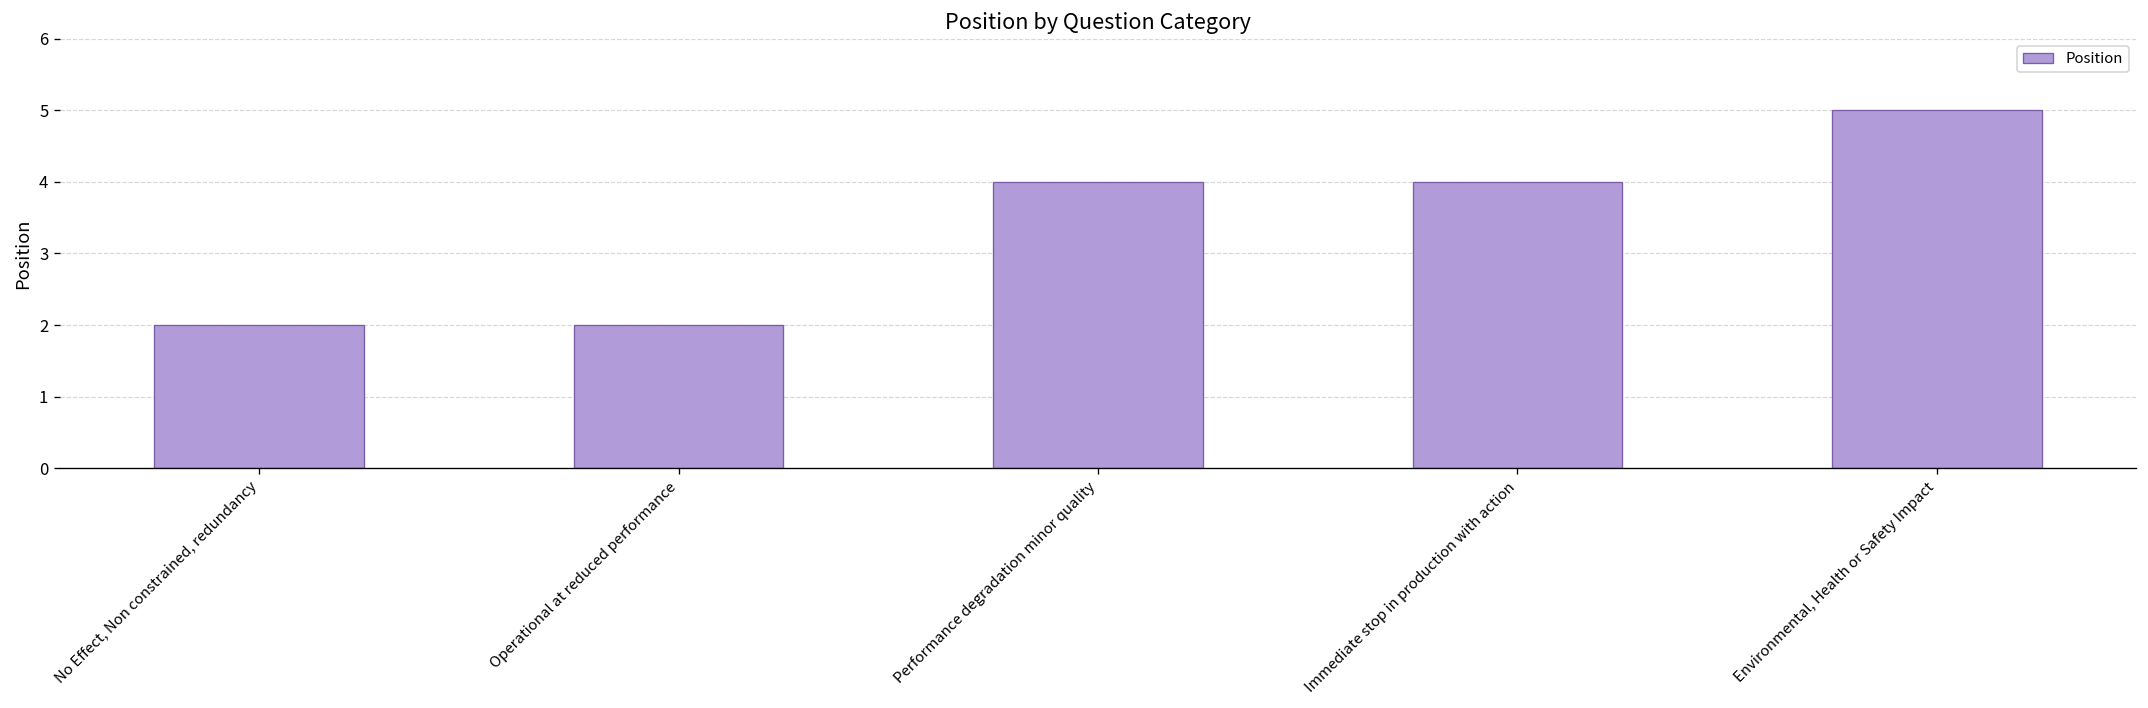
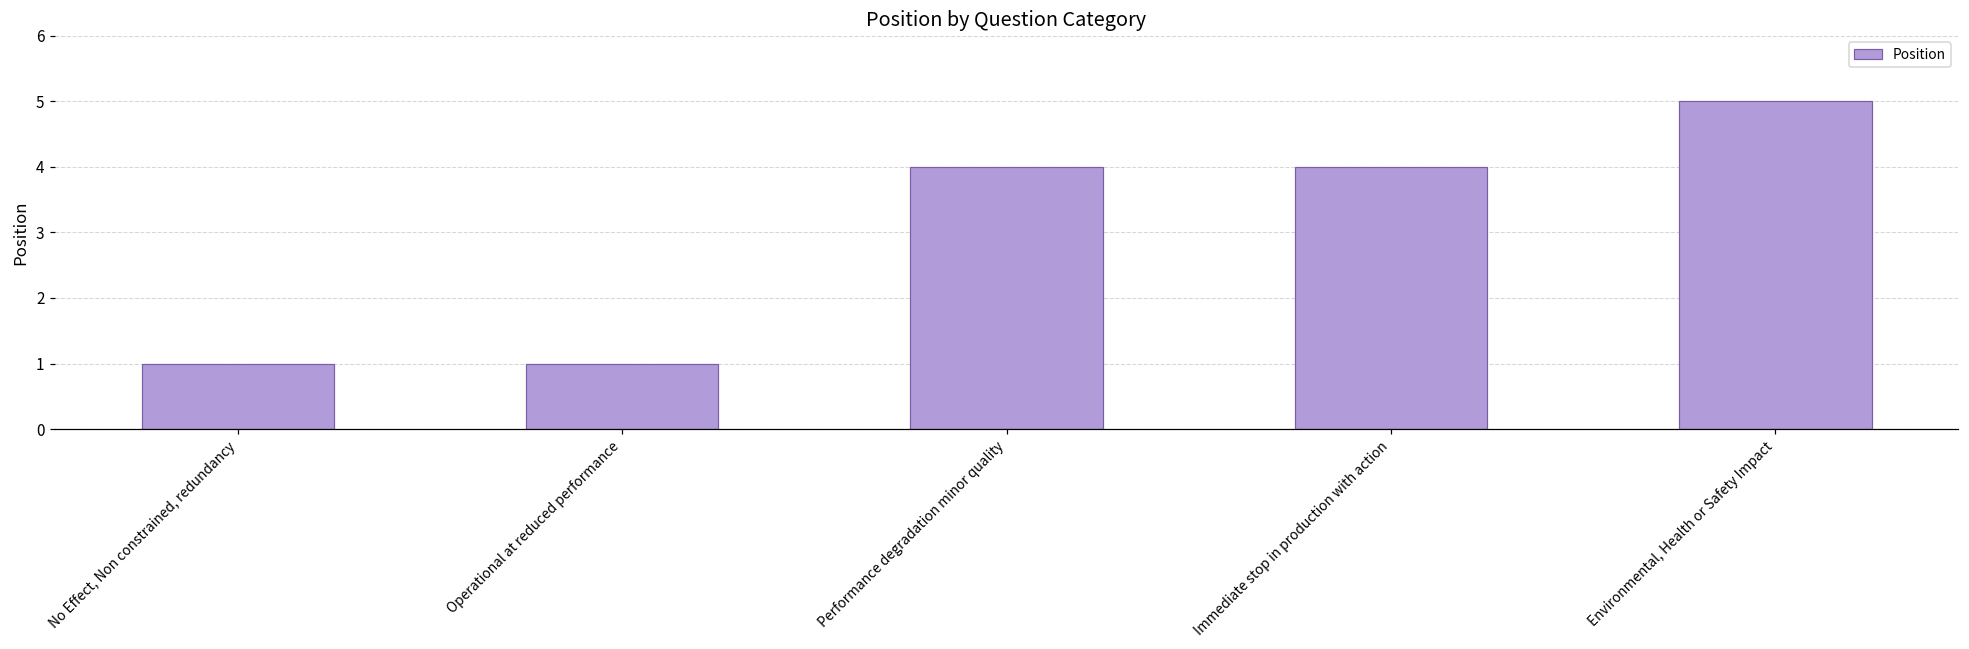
No Effect, Non constrained, redundancy: 2 -> 1
Operational at reduced performance: 2 -> 1
